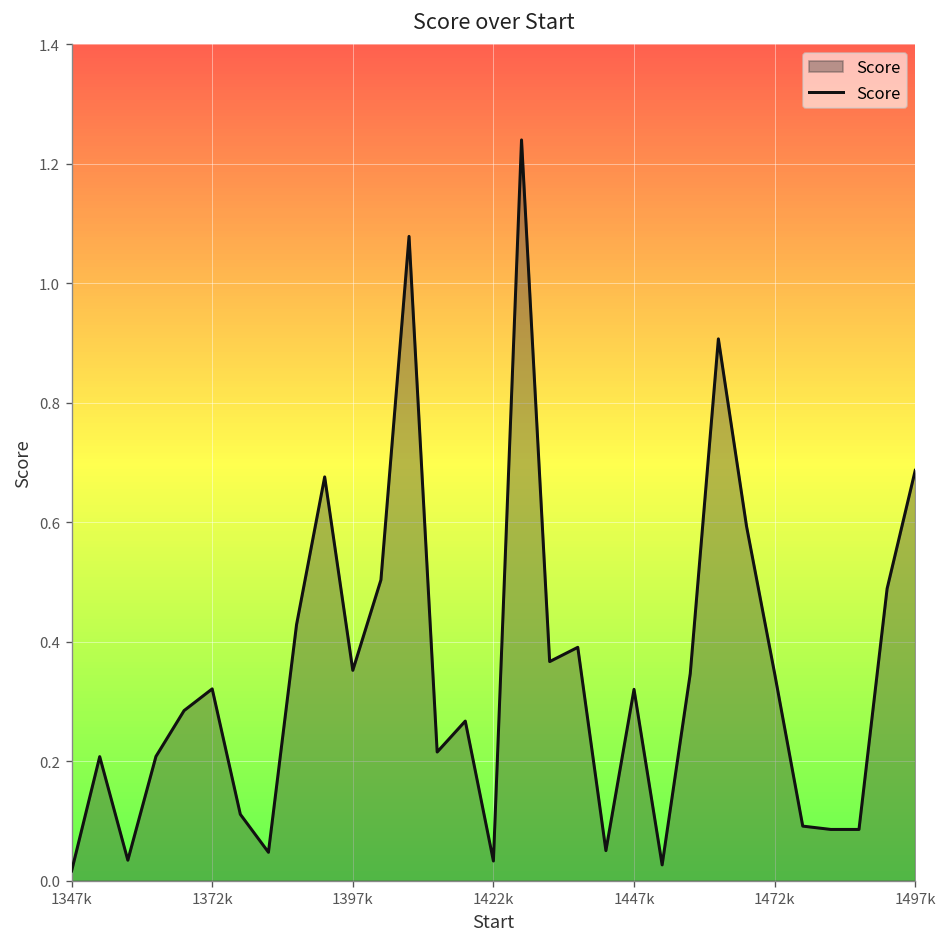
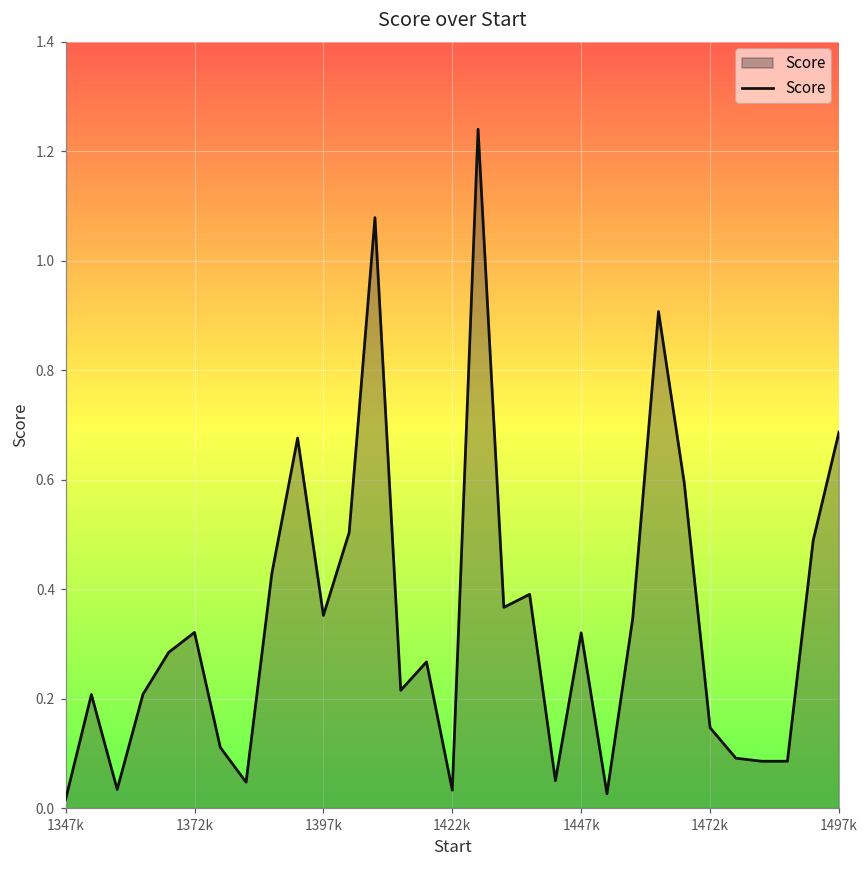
1472k: 0.35 -> 0.15
